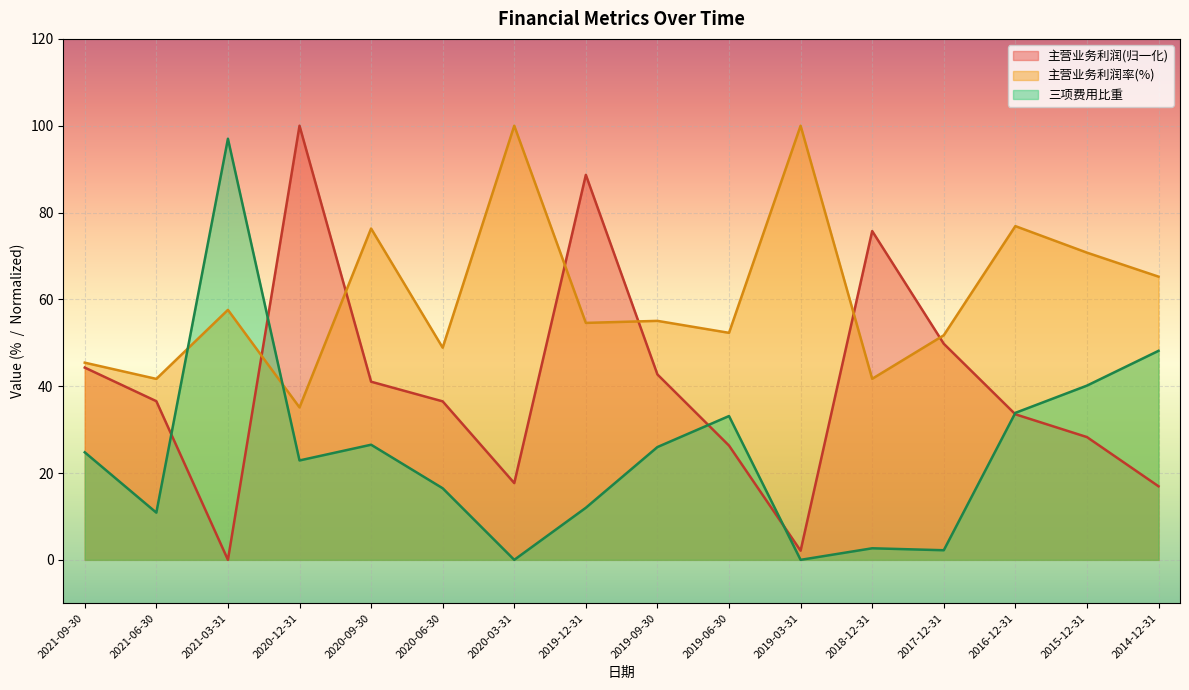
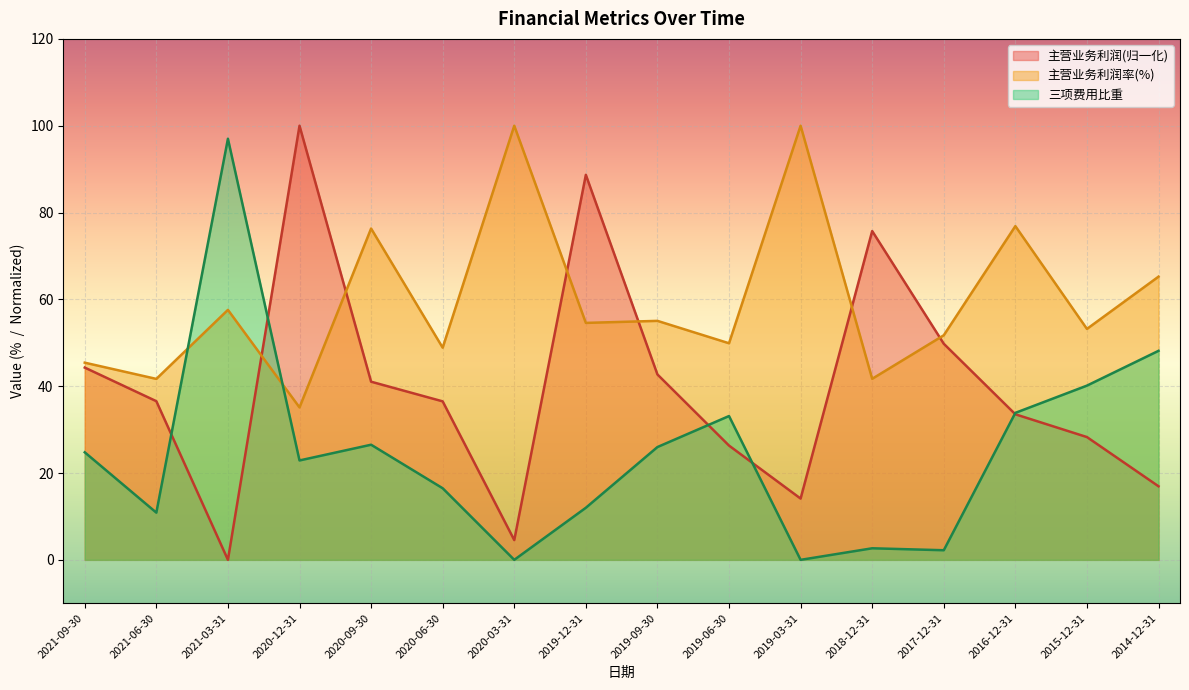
主营业务利润(归一化), 2020-03-31: 18 -> 5
主营业务利润率(%), 2019-06-30: 52 -> 50
主营业务利润(归一化), 2019-03-31: 2 -> 14
主营业务利润率(%), 2015-12-31: 71 -> 53
